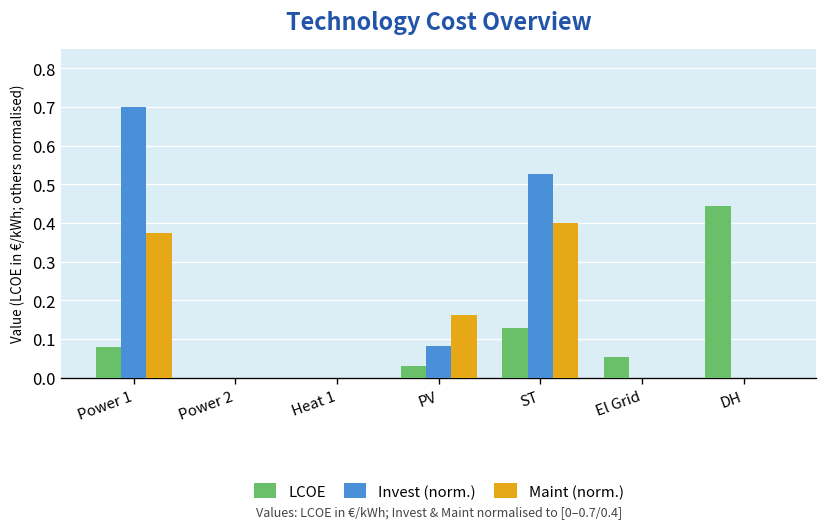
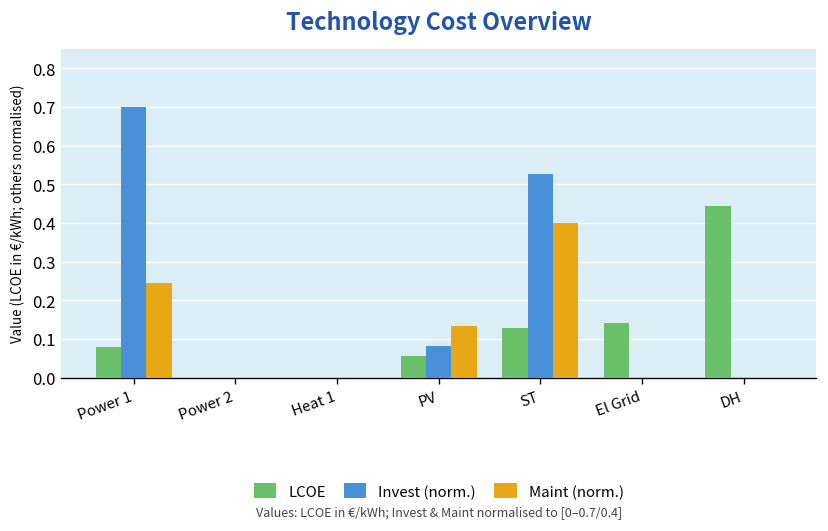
Maint (norm.), Power 1: 0.38 -> 0.24
LCOE, PV: 0.03 -> 0.06
Maint (norm.), PV: 0.16 -> 0.13
LCOE, El Grid: 0.05 -> 0.14
